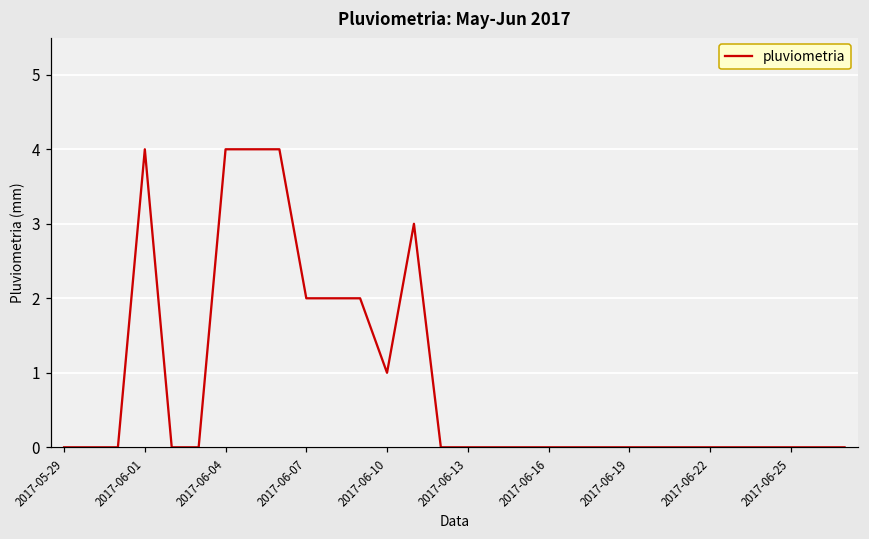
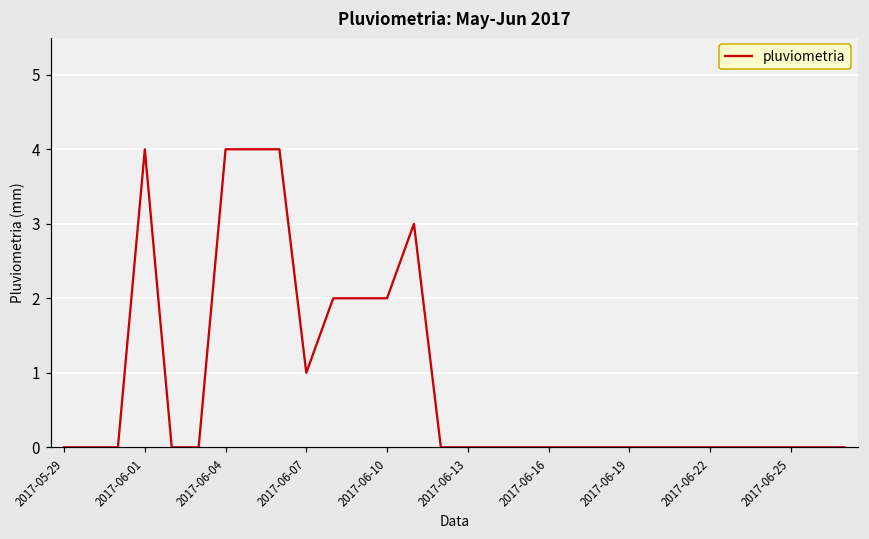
2017-06-07: 2 -> 1
2017-06-10: 1 -> 2
